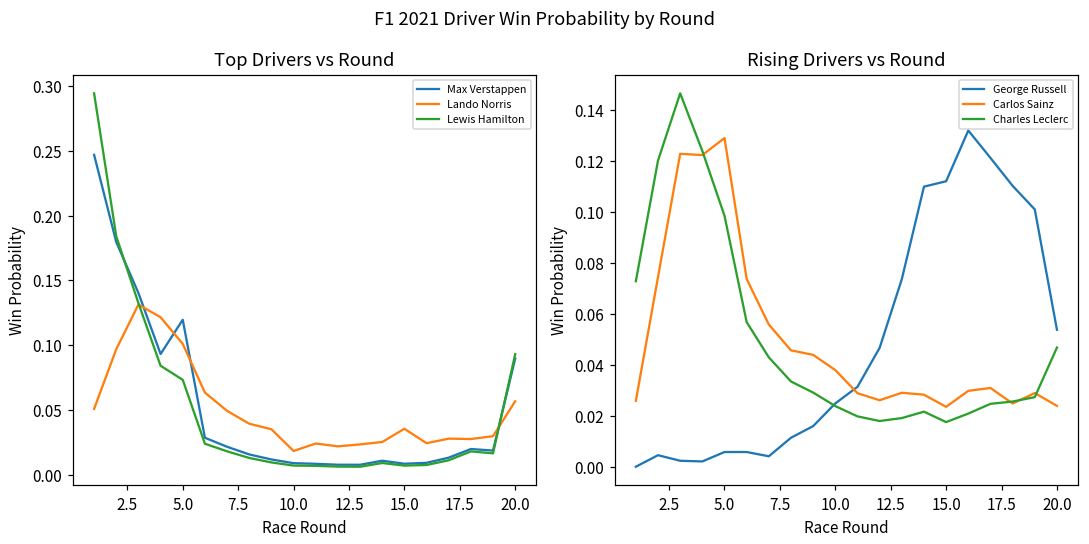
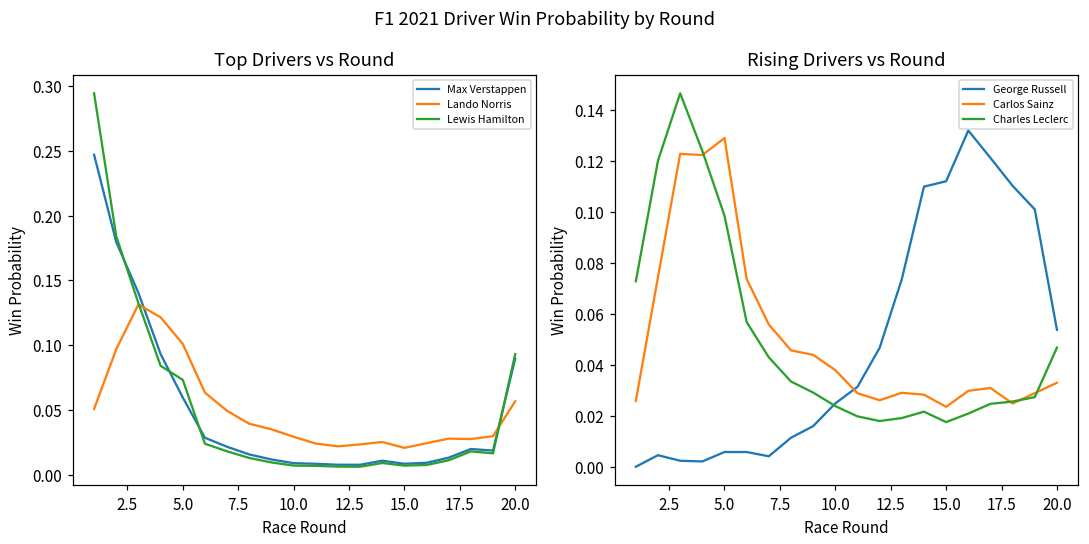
Top Drivers vs Round, Max Verstappen, 5.0: 0.120 -> 0.060
Top Drivers vs Round, Lando Norris, 10.0: 0.018 -> 0.029
Top Drivers vs Round, Lando Norris, 15.0: 0.035 -> 0.021
Rising Drivers vs Round, Carlos Sainz, 20.0: 0.024 -> 0.033
